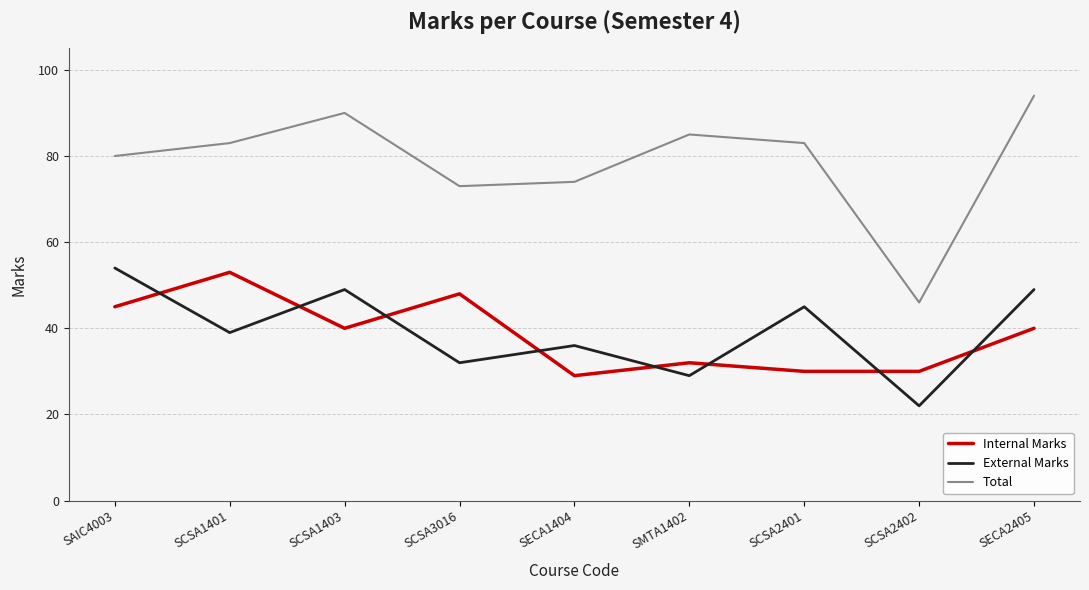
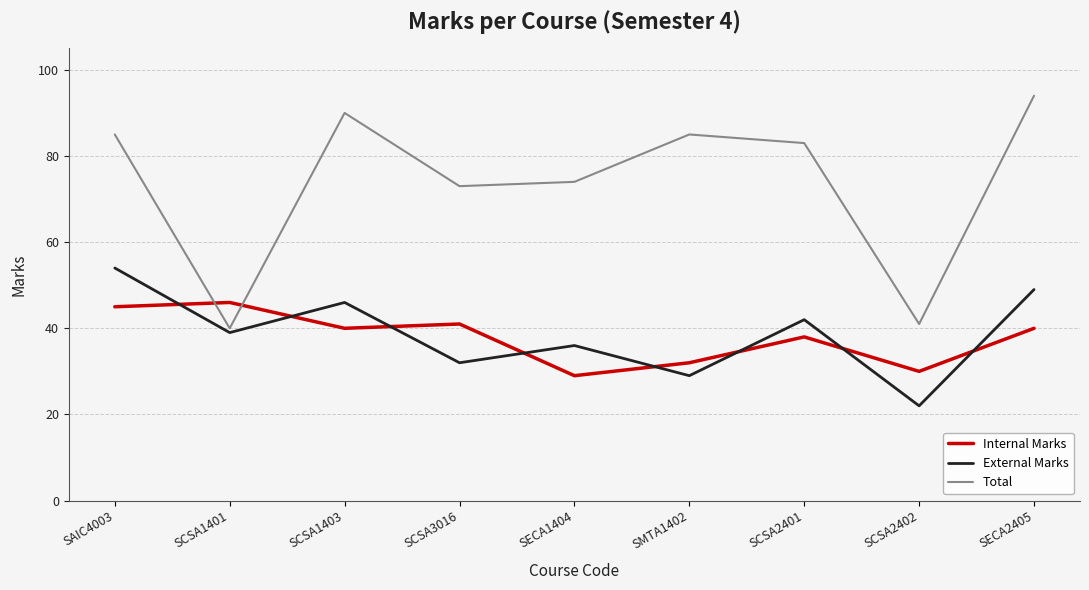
Total, SAIC4003: 80 -> 85
Internal Marks, SCSA1401: 53 -> 46
Total, SCSA1401: 83 -> 40
External Marks, SCSA1403: 49 -> 46
Internal Marks, SCSA3016: 48 -> 41
Internal Marks, SCSA2401: 30 -> 38
External Marks, SCSA2401: 45 -> 42
Total, SCSA2402: 46 -> 41
